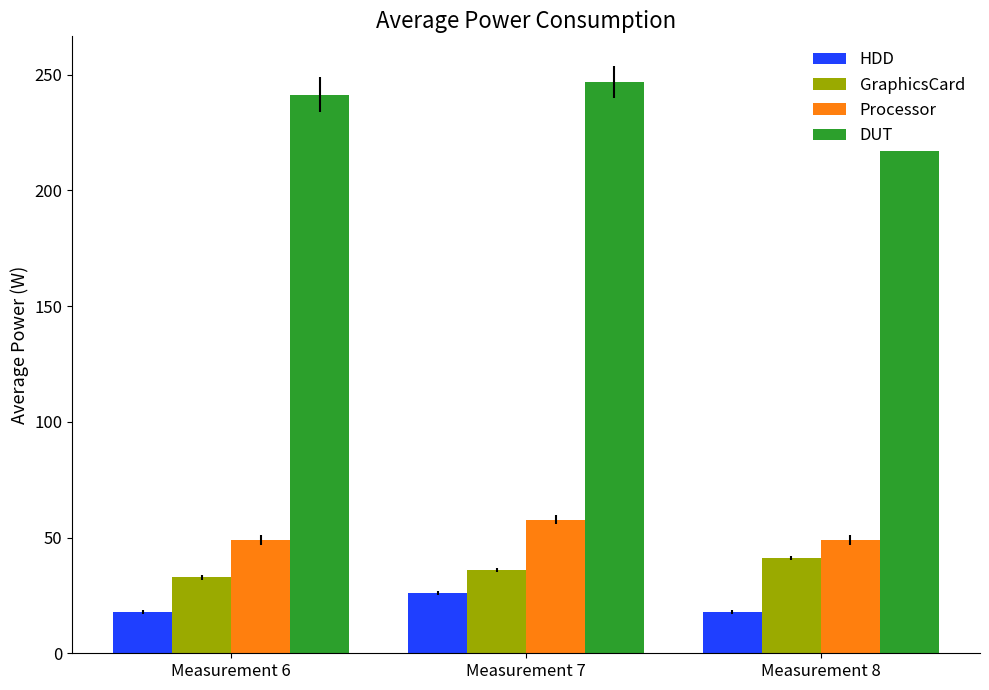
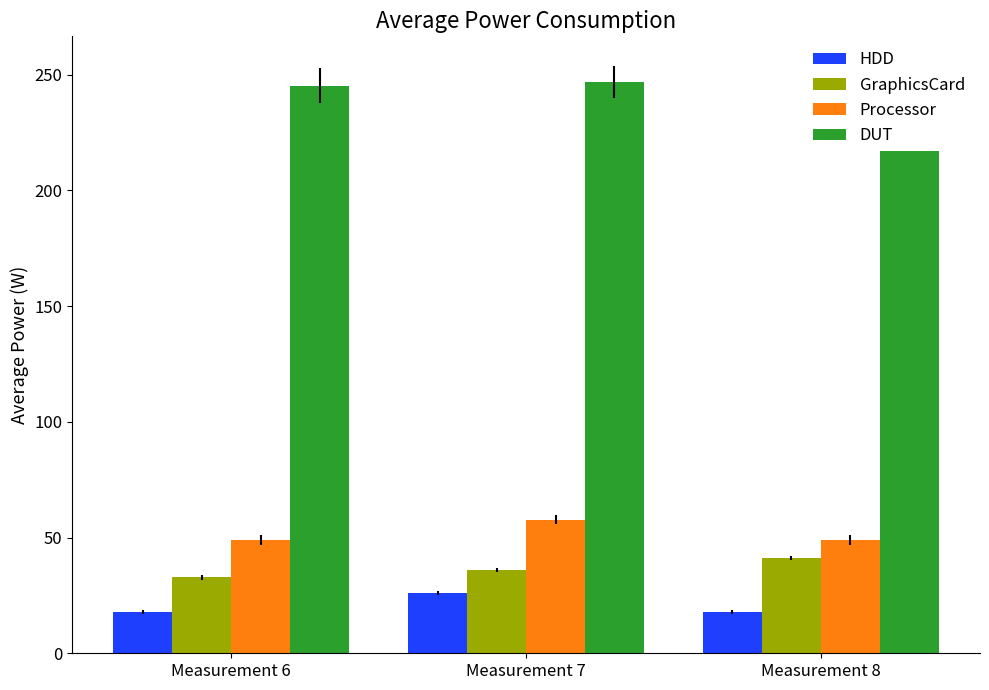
DUT, Measurement 6: 241 -> 245
